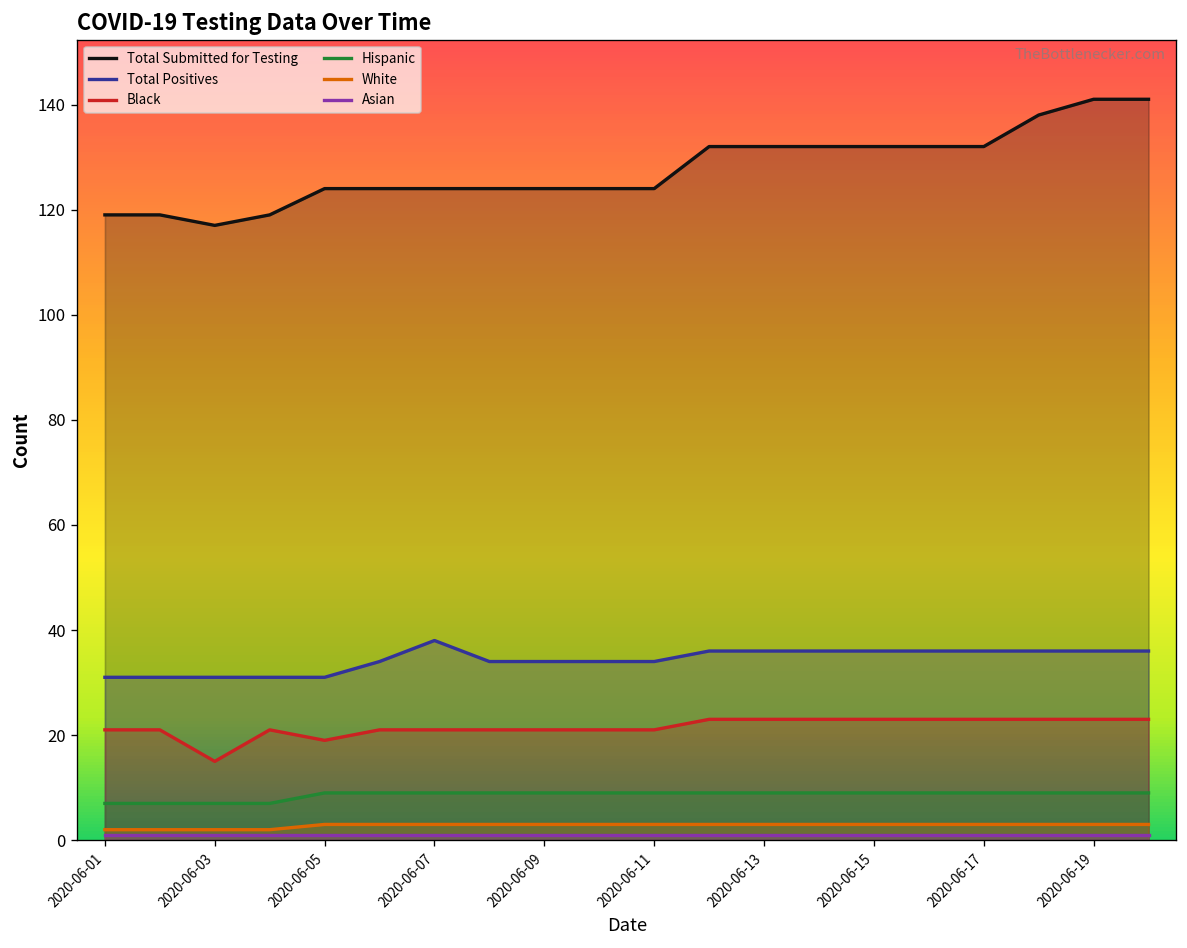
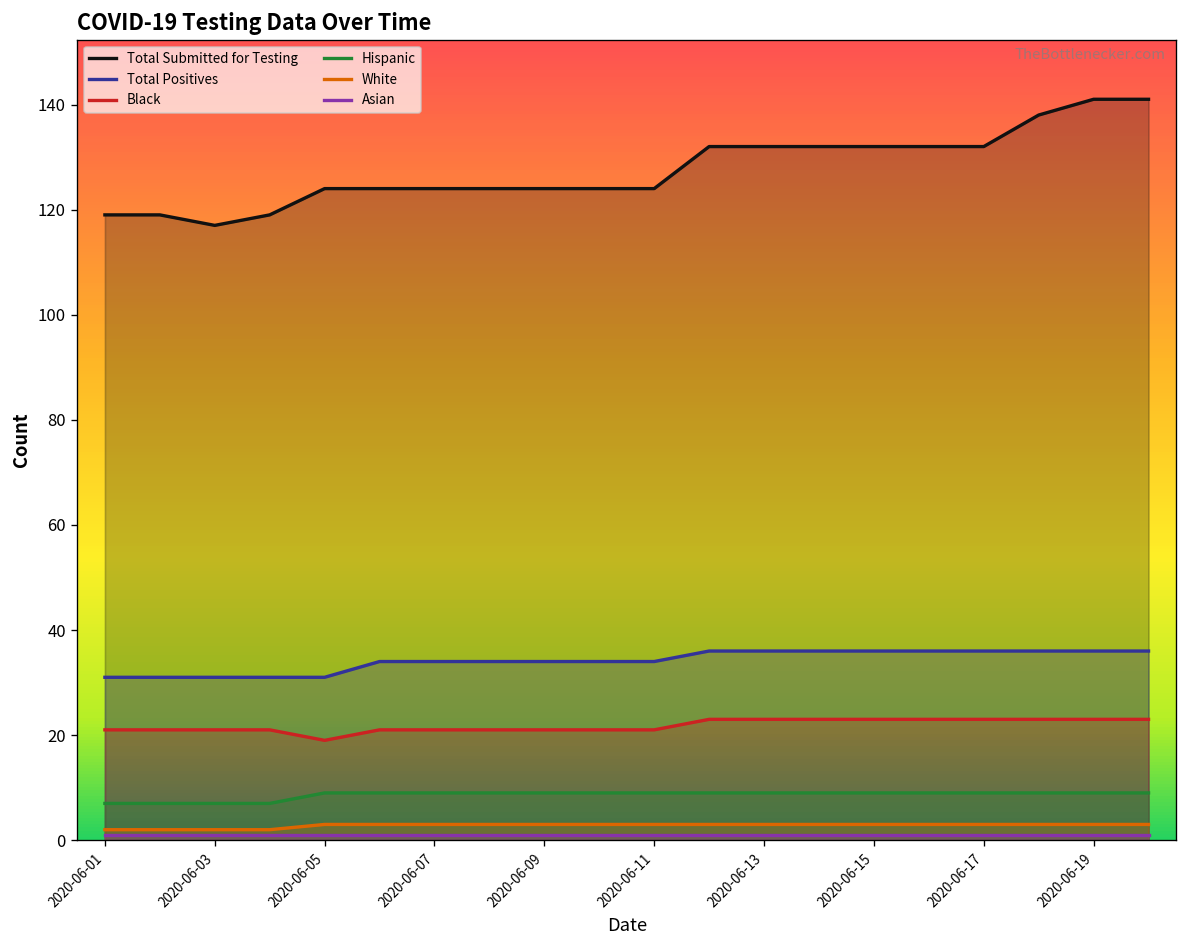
Black, 2020-06-03: 15 -> 21
Total Positives, 2020-06-07: 38 -> 34
